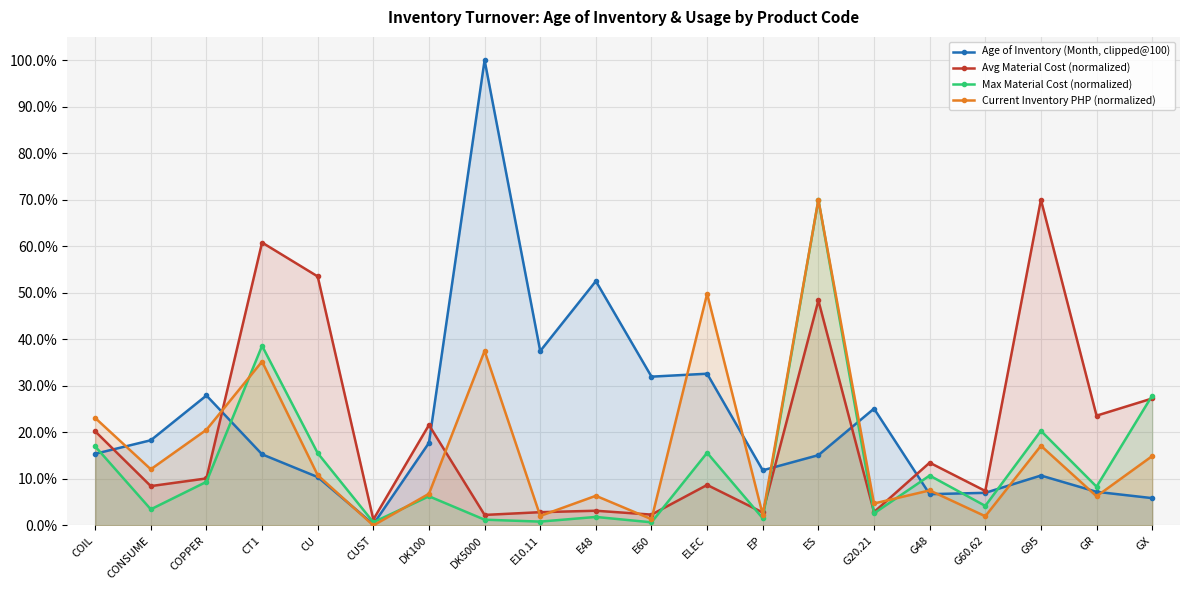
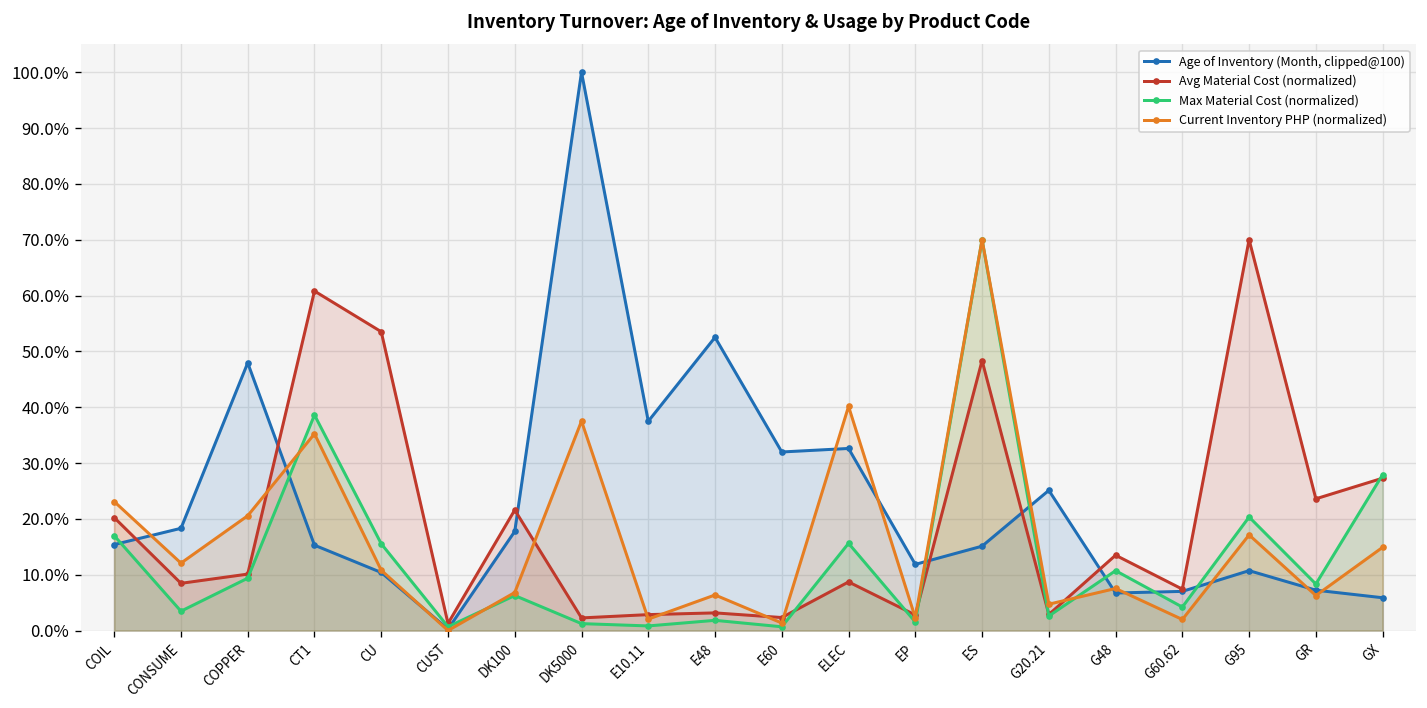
Age of Inventory (Month, clipped@100), COPPER: 28% -> 48%
Current Inventory PHP (normalized), ELEC: 50% -> 40%
